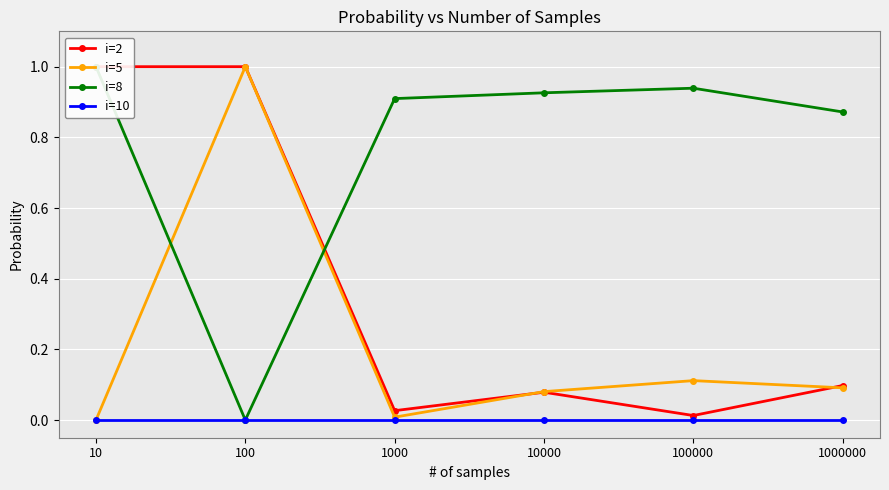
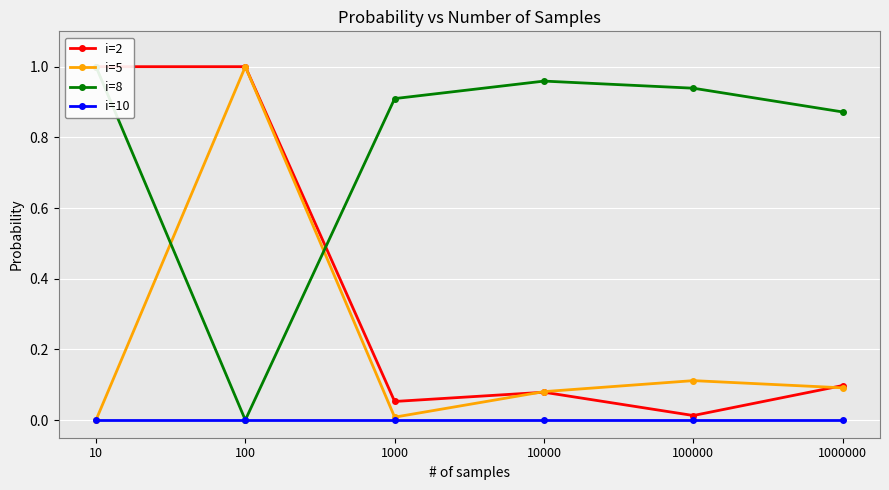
i=2, 1000: 0.03 -> 0.05
i=8, 10000: 0.93 -> 0.96
